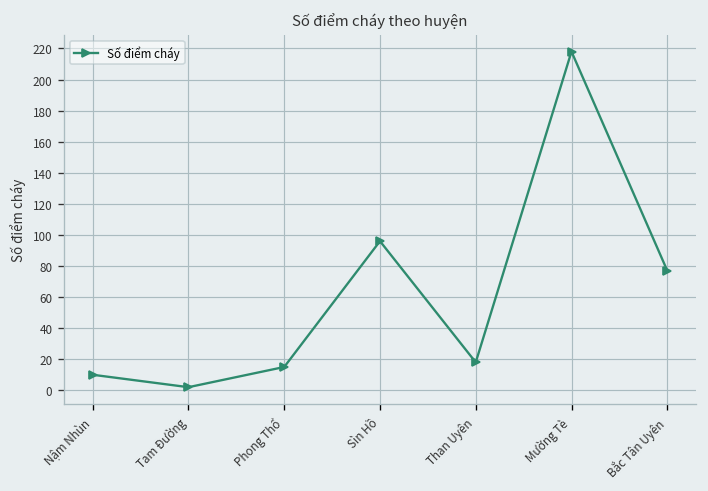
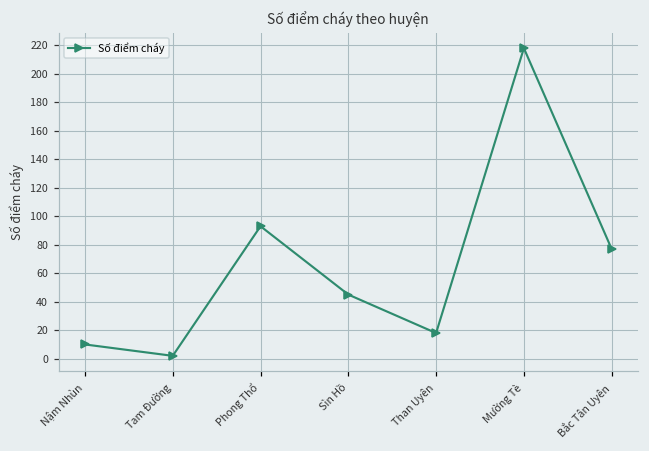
Phong Thổ: 15 -> 93
Sìn Hồ: 96 -> 45
